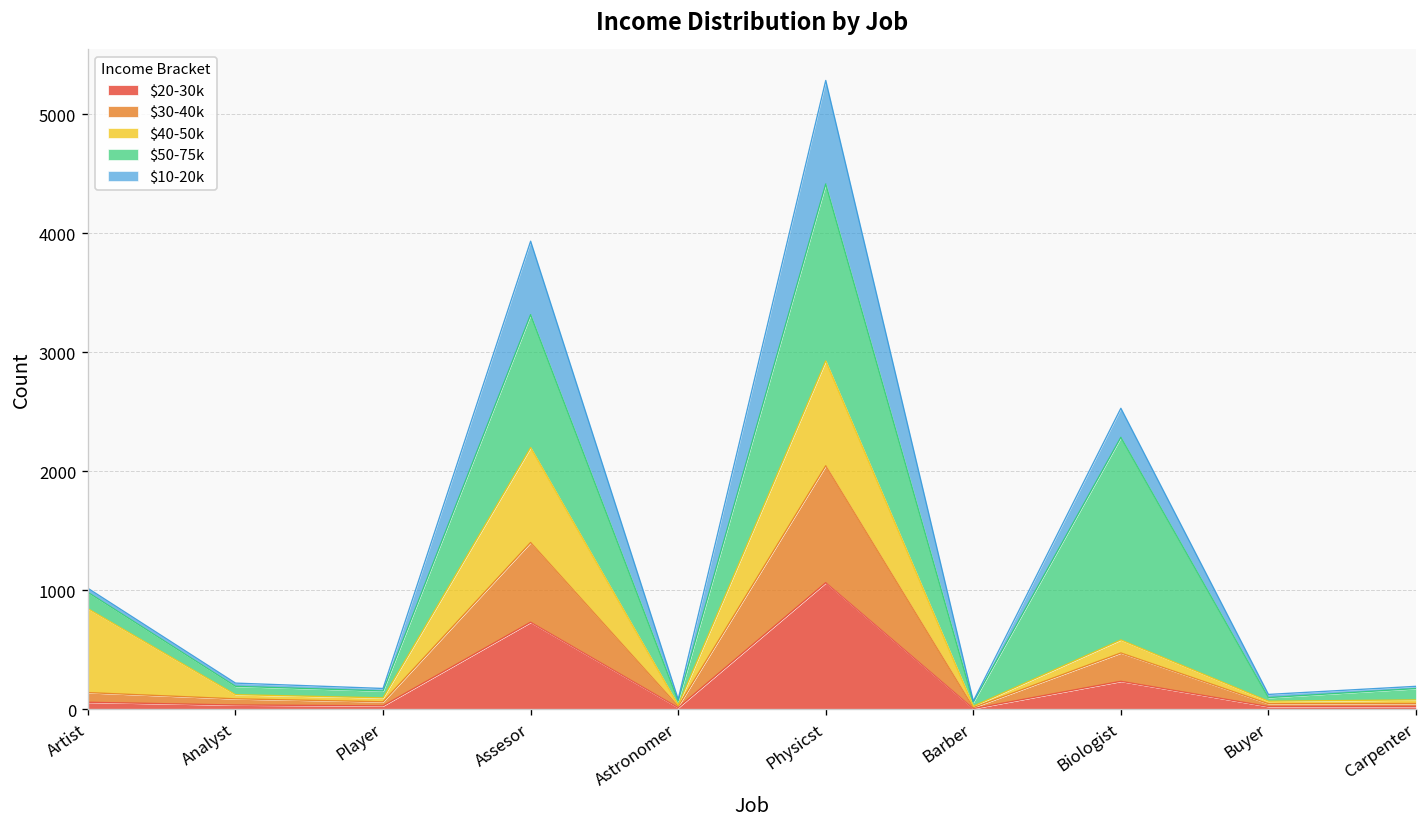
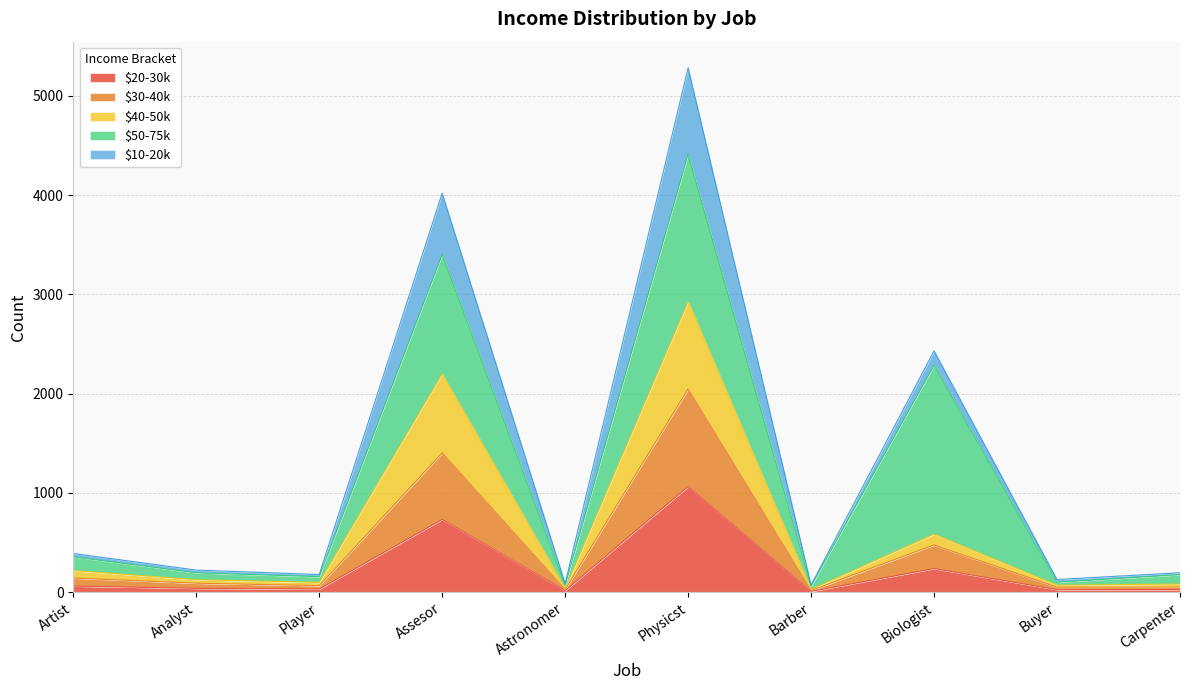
$40-50k, Artist: 700 -> 100
$50-75k, Assesor: 1100 -> 1200
$10-20k, Biologist: 200 -> 100
